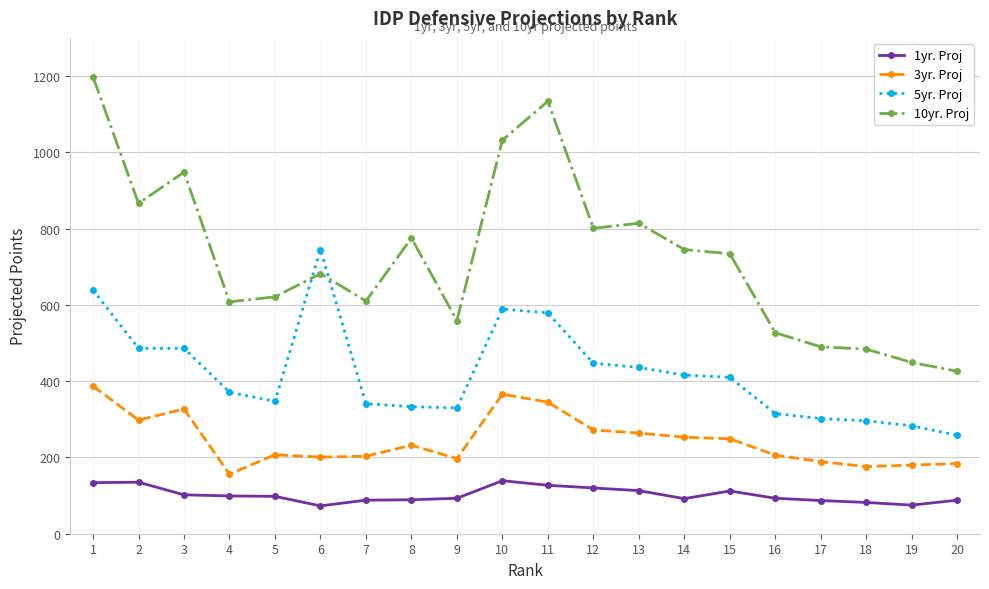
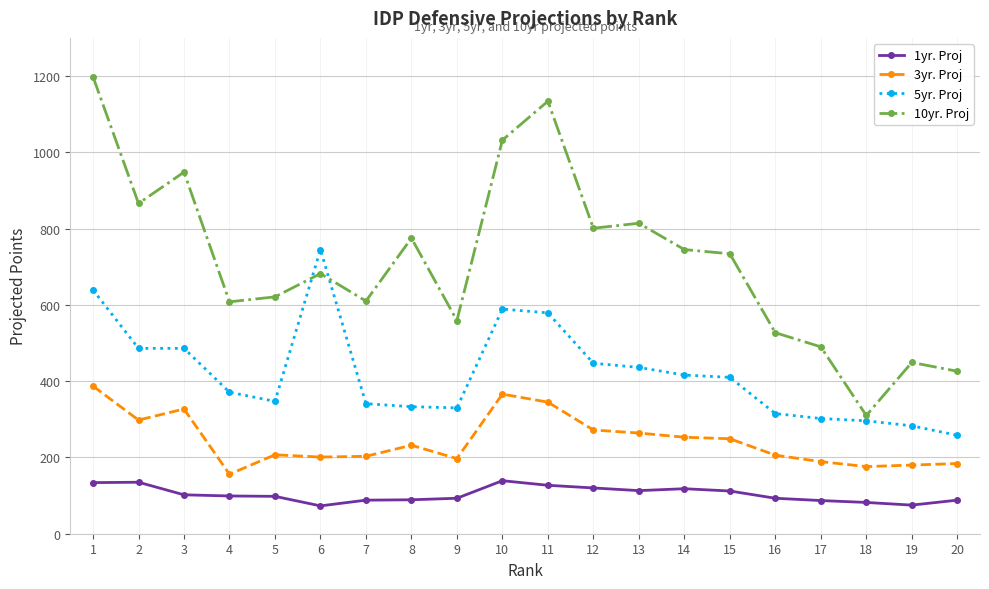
1yr. Proj, 14: 90 -> 120
10yr. Proj, 18: 480 -> 310
